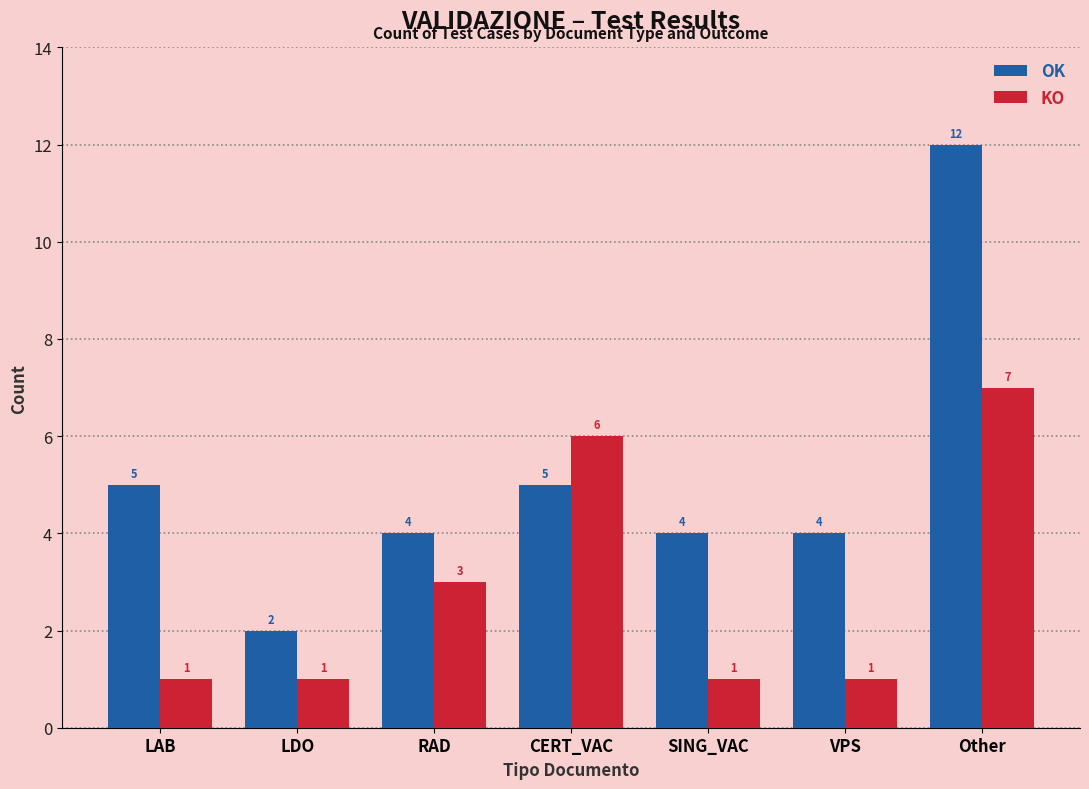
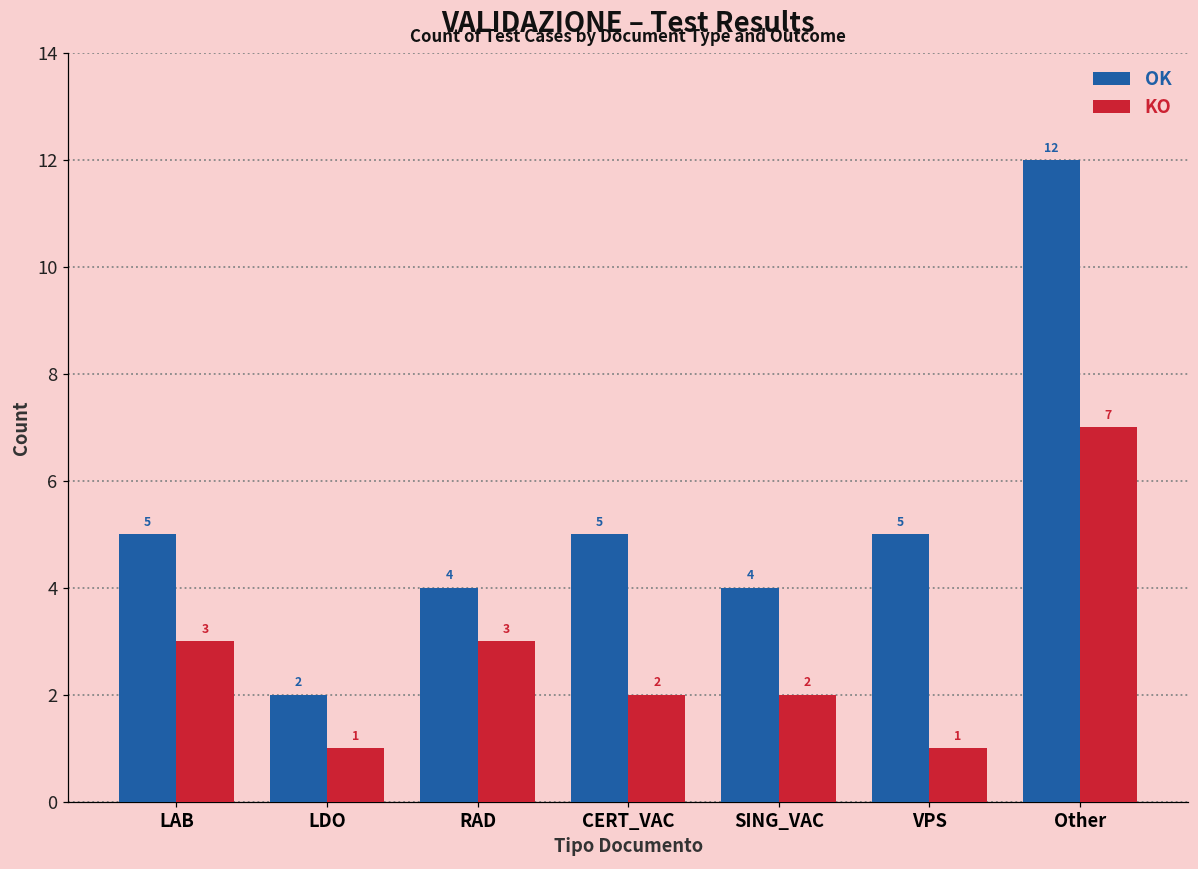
KO, LAB: 1 -> 3
KO, CERT_VAC: 6 -> 2
KO, SING_VAC: 1 -> 2
OK, VPS: 4 -> 5
